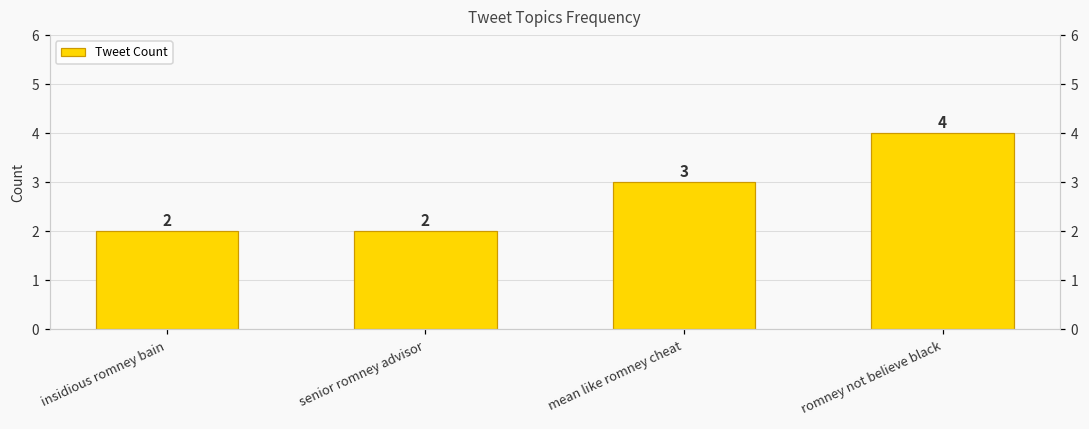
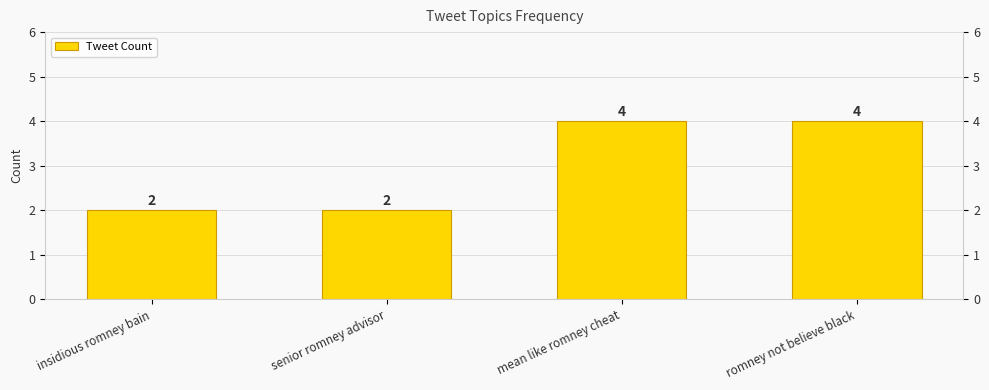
mean like romney cheat: 3 -> 4
